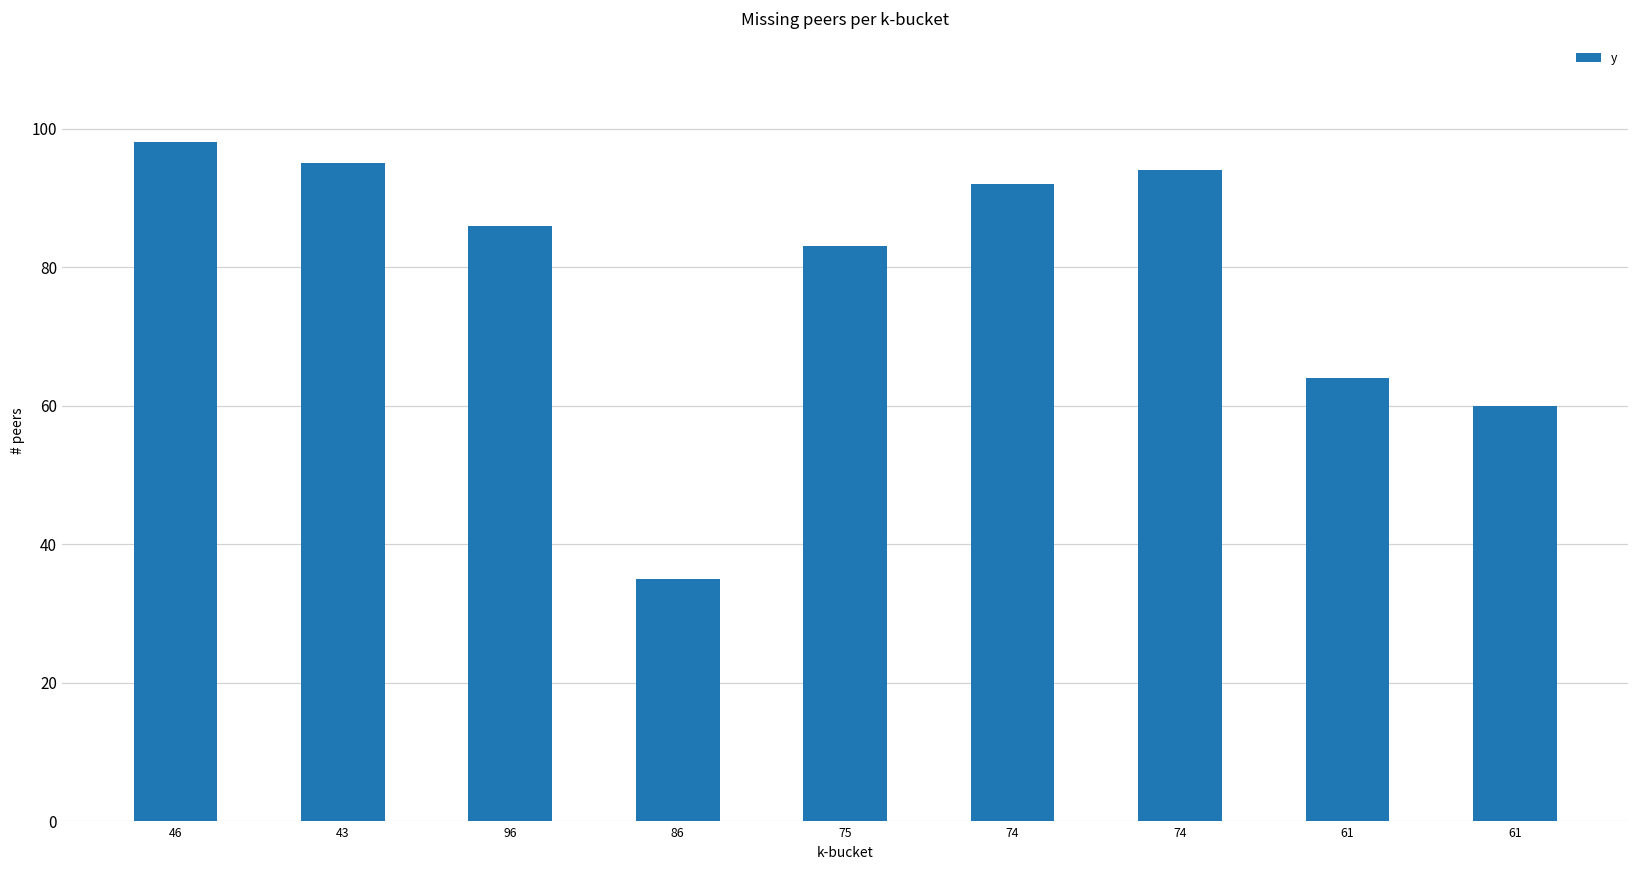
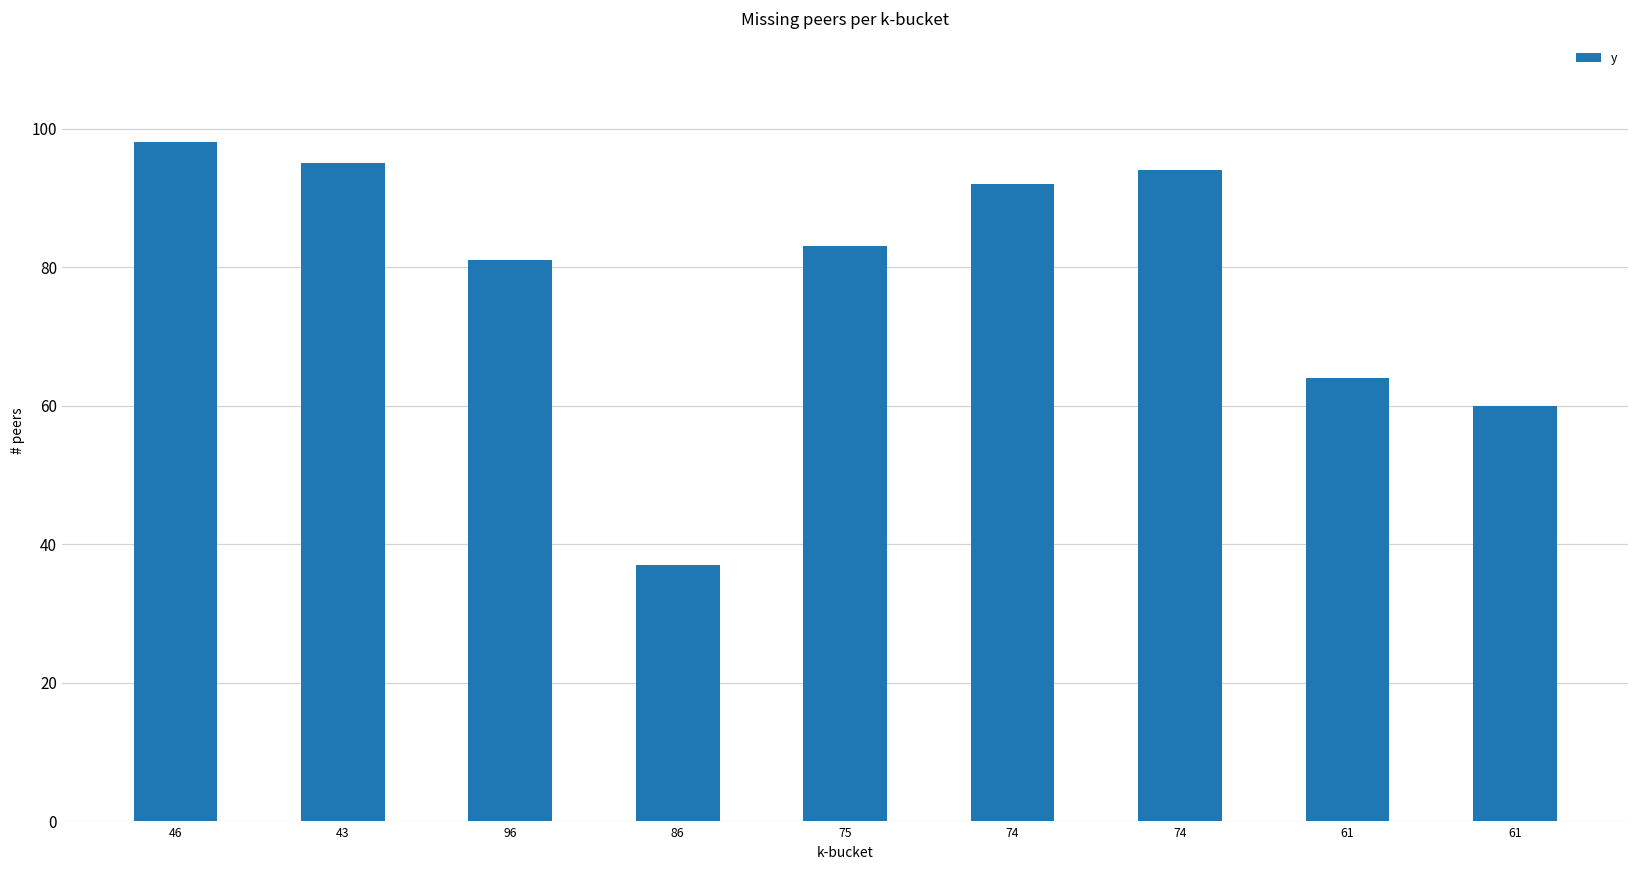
96: 86 -> 81
86: 35 -> 37
